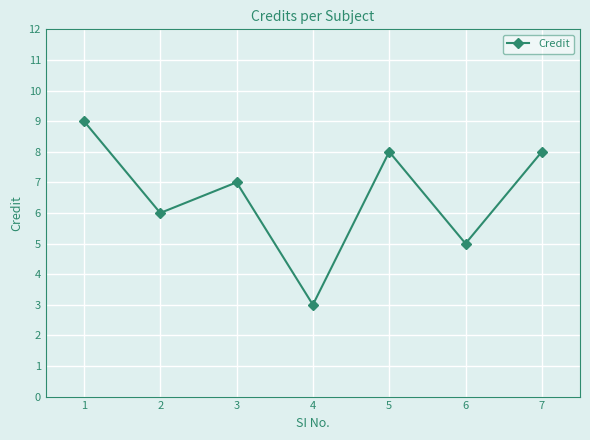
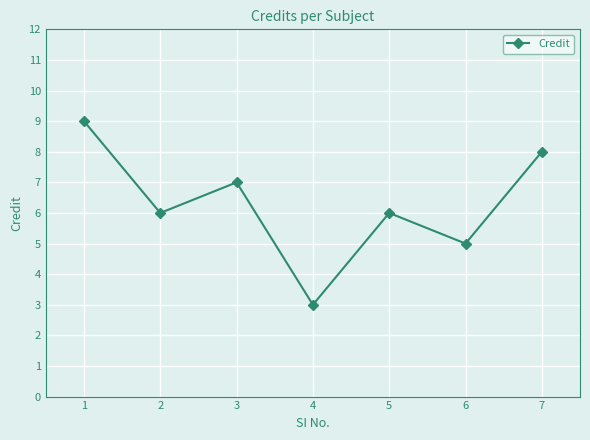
5: 8 -> 6
